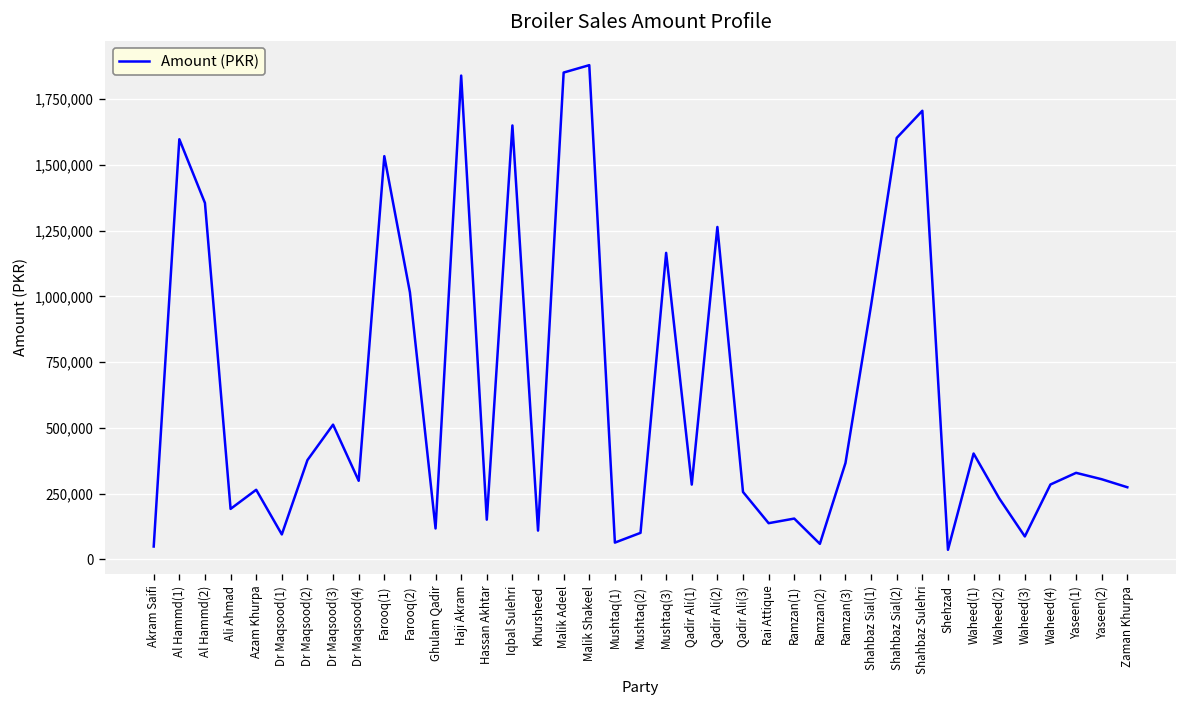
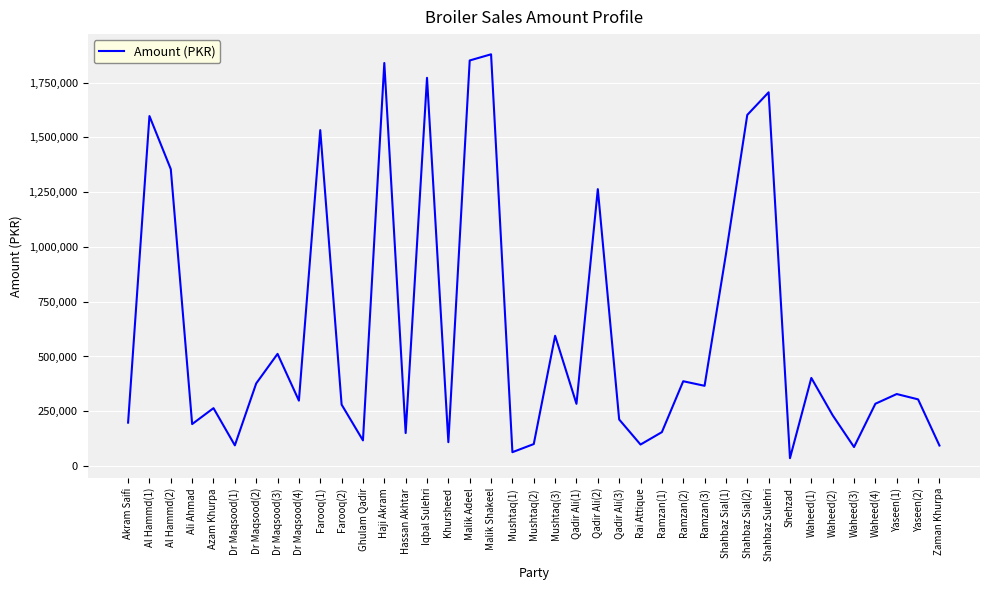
Akram Saifi: 50,000 -> 200,000
Farooq(2): 1,020,000 -> 280,000
Iqbal Sulehri: 1,650,000 -> 1,770,000
Mushtaq(3): 1,170,000 -> 590,000
Qadir Ali(3): 260,000 -> 210,000
Rai Attique: 140,000 -> 100,000
Ramzan(2): 60,000 -> 390,000
Zaman Khurpa: 270,000 -> 90,000
